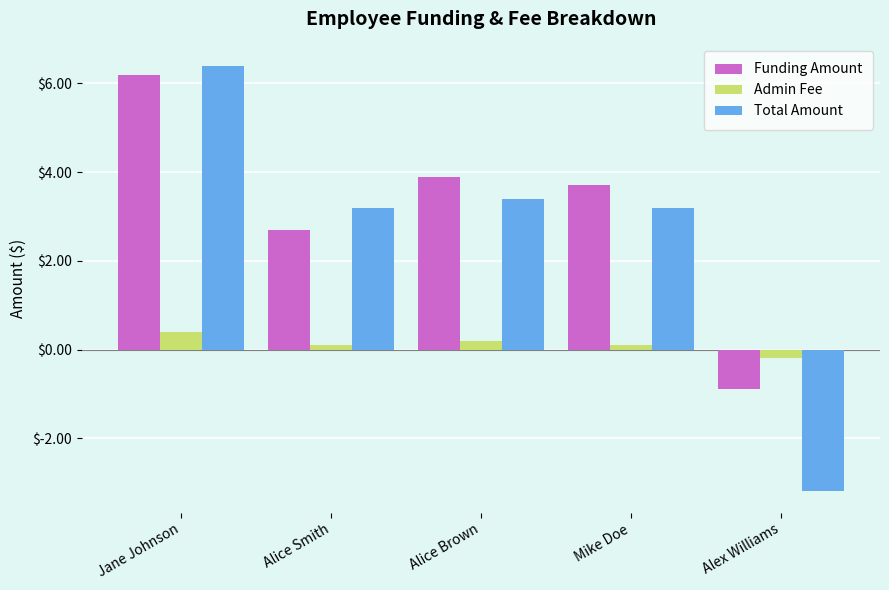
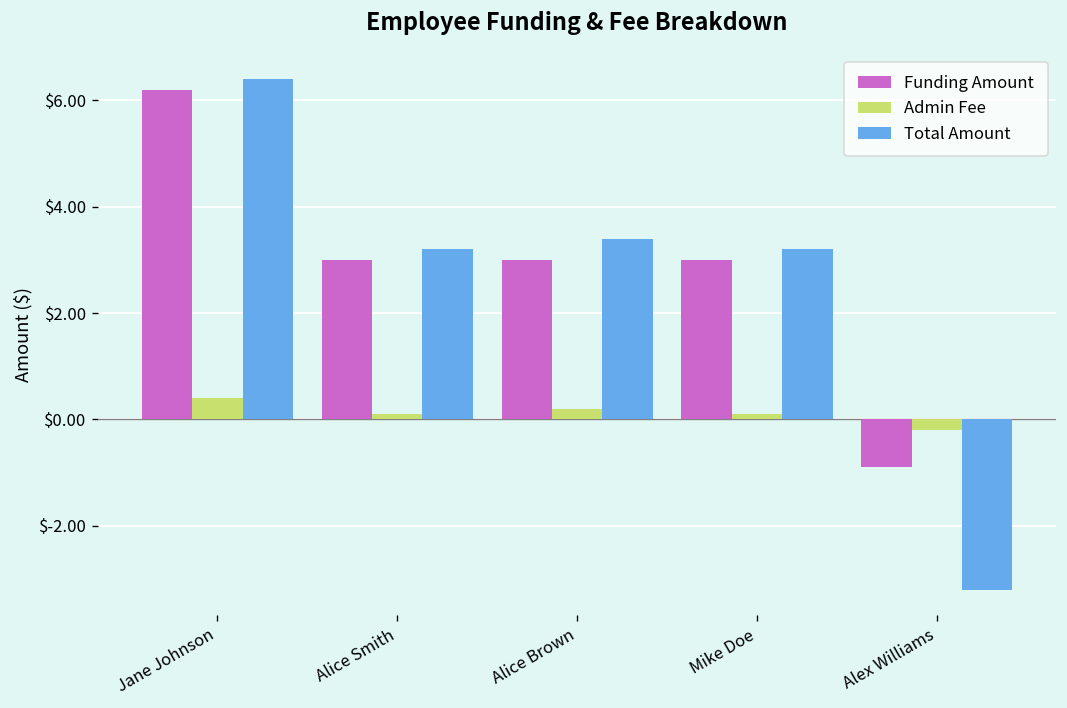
Funding Amount, Alice Smith: $2.7 -> $3.0
Funding Amount, Alice Brown: $3.9 -> $3.0
Funding Amount, Mike Doe: $3.7 -> $3.0
